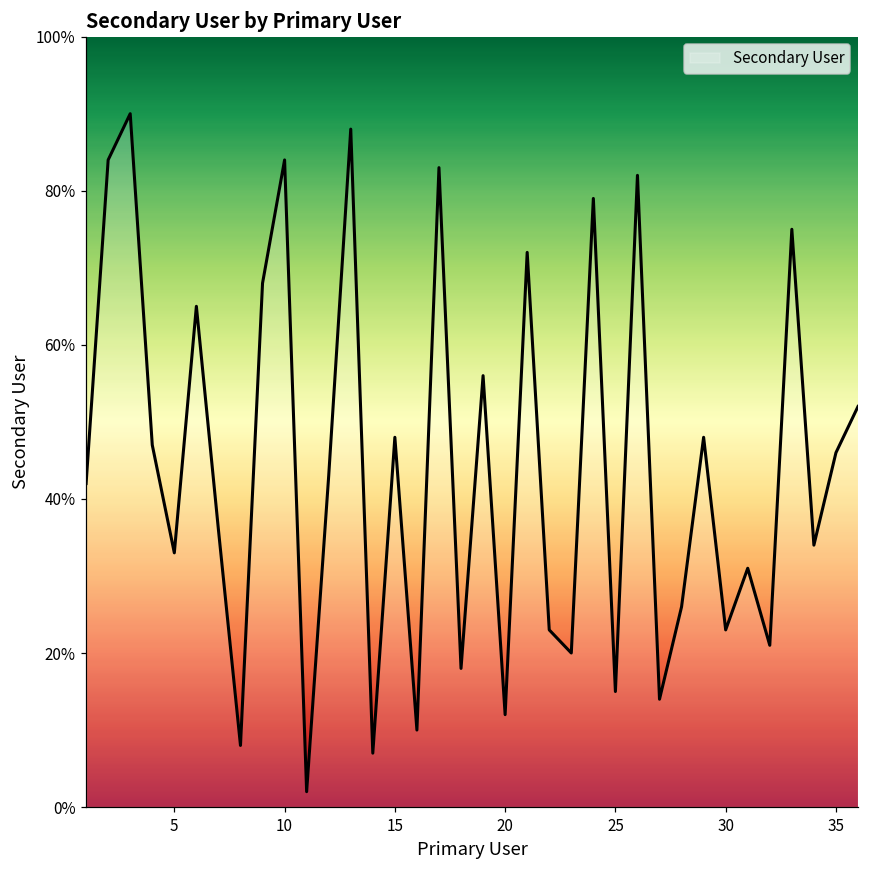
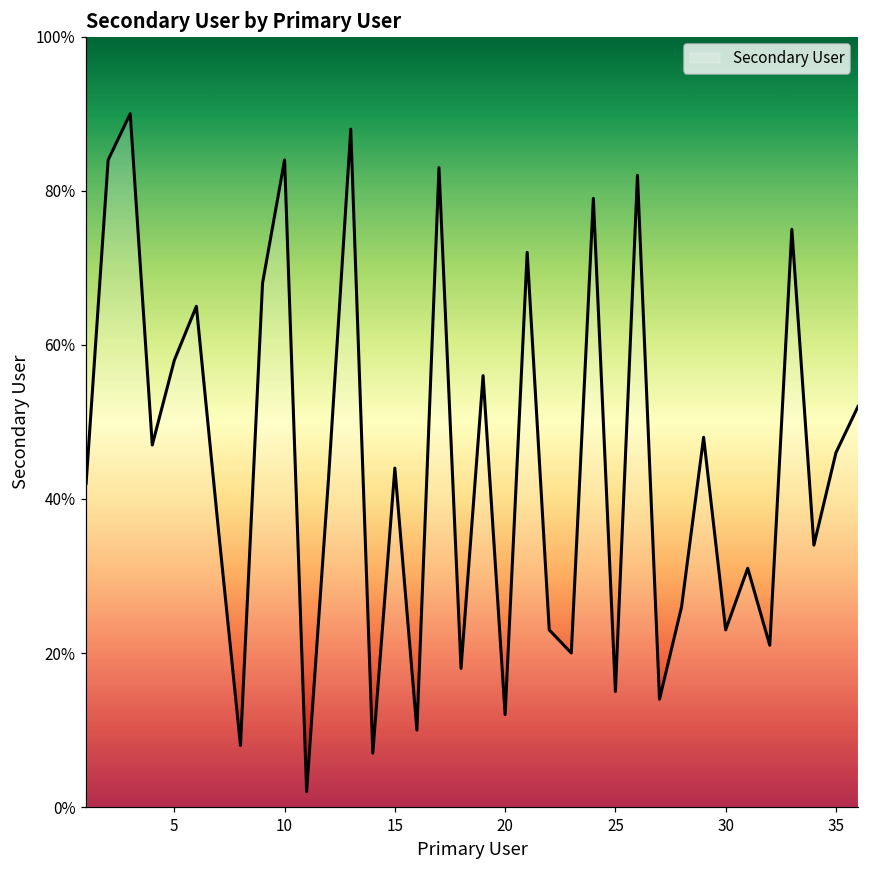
5: 33% -> 58%
15: 48% -> 44%
